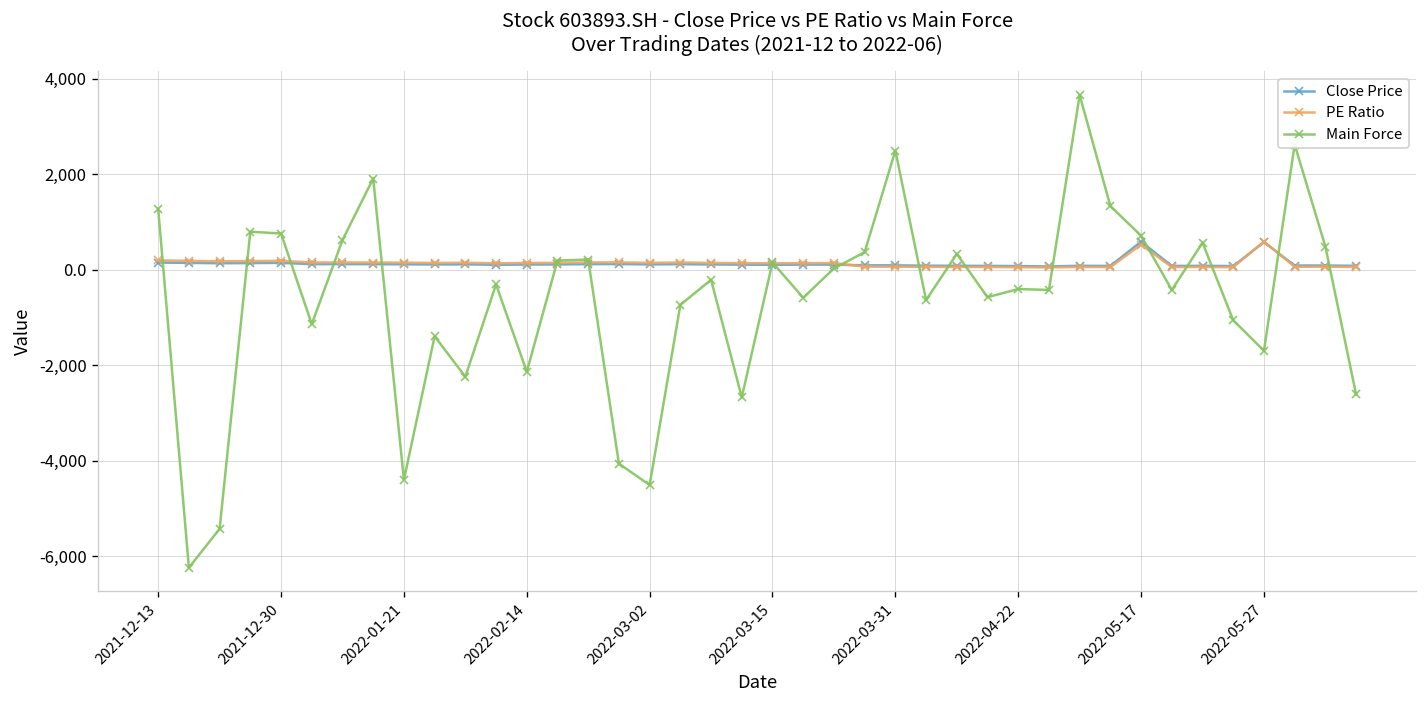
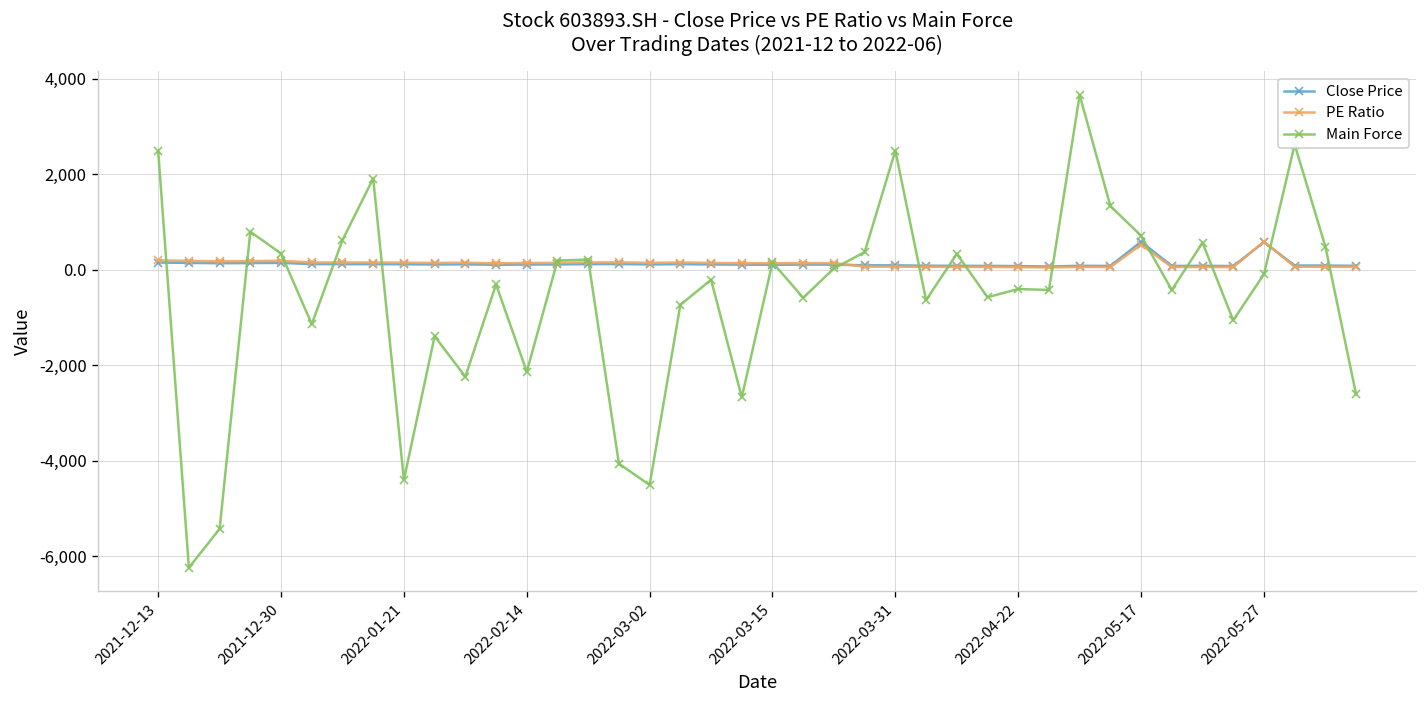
Main Force, 2021-12-13: 1,300 -> 2,500
Main Force, 2021-12-30: 800 -> 300
Main Force, 2022-05-27: -1,700 -> -100
